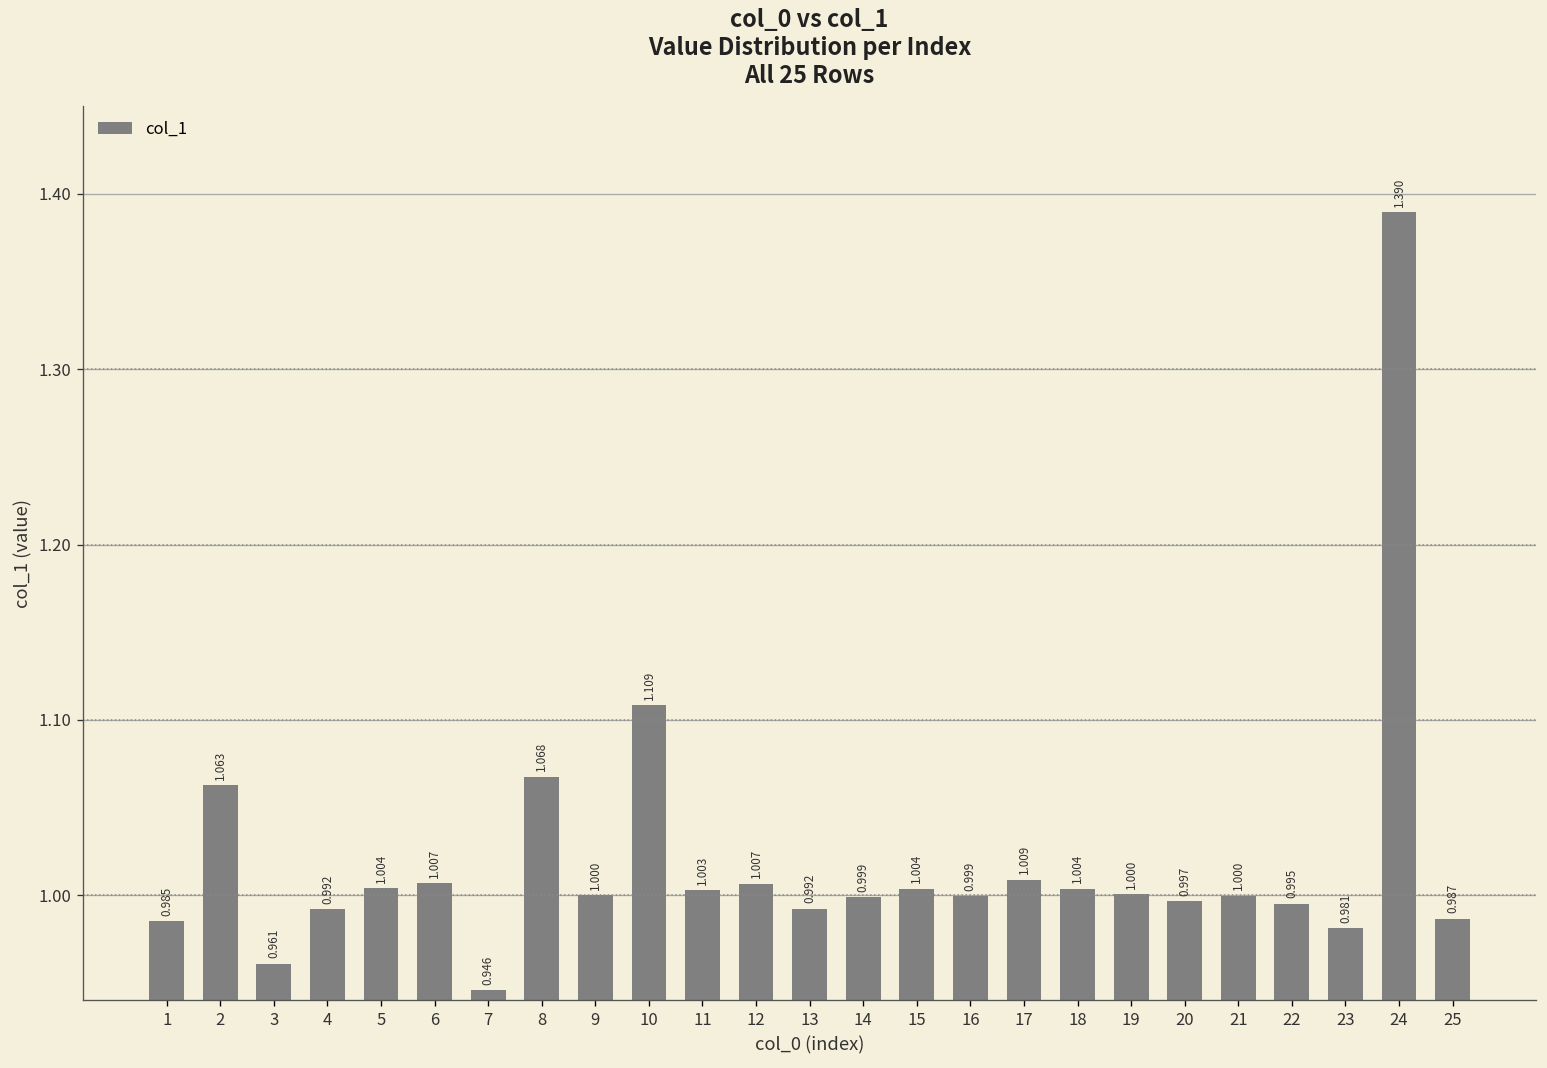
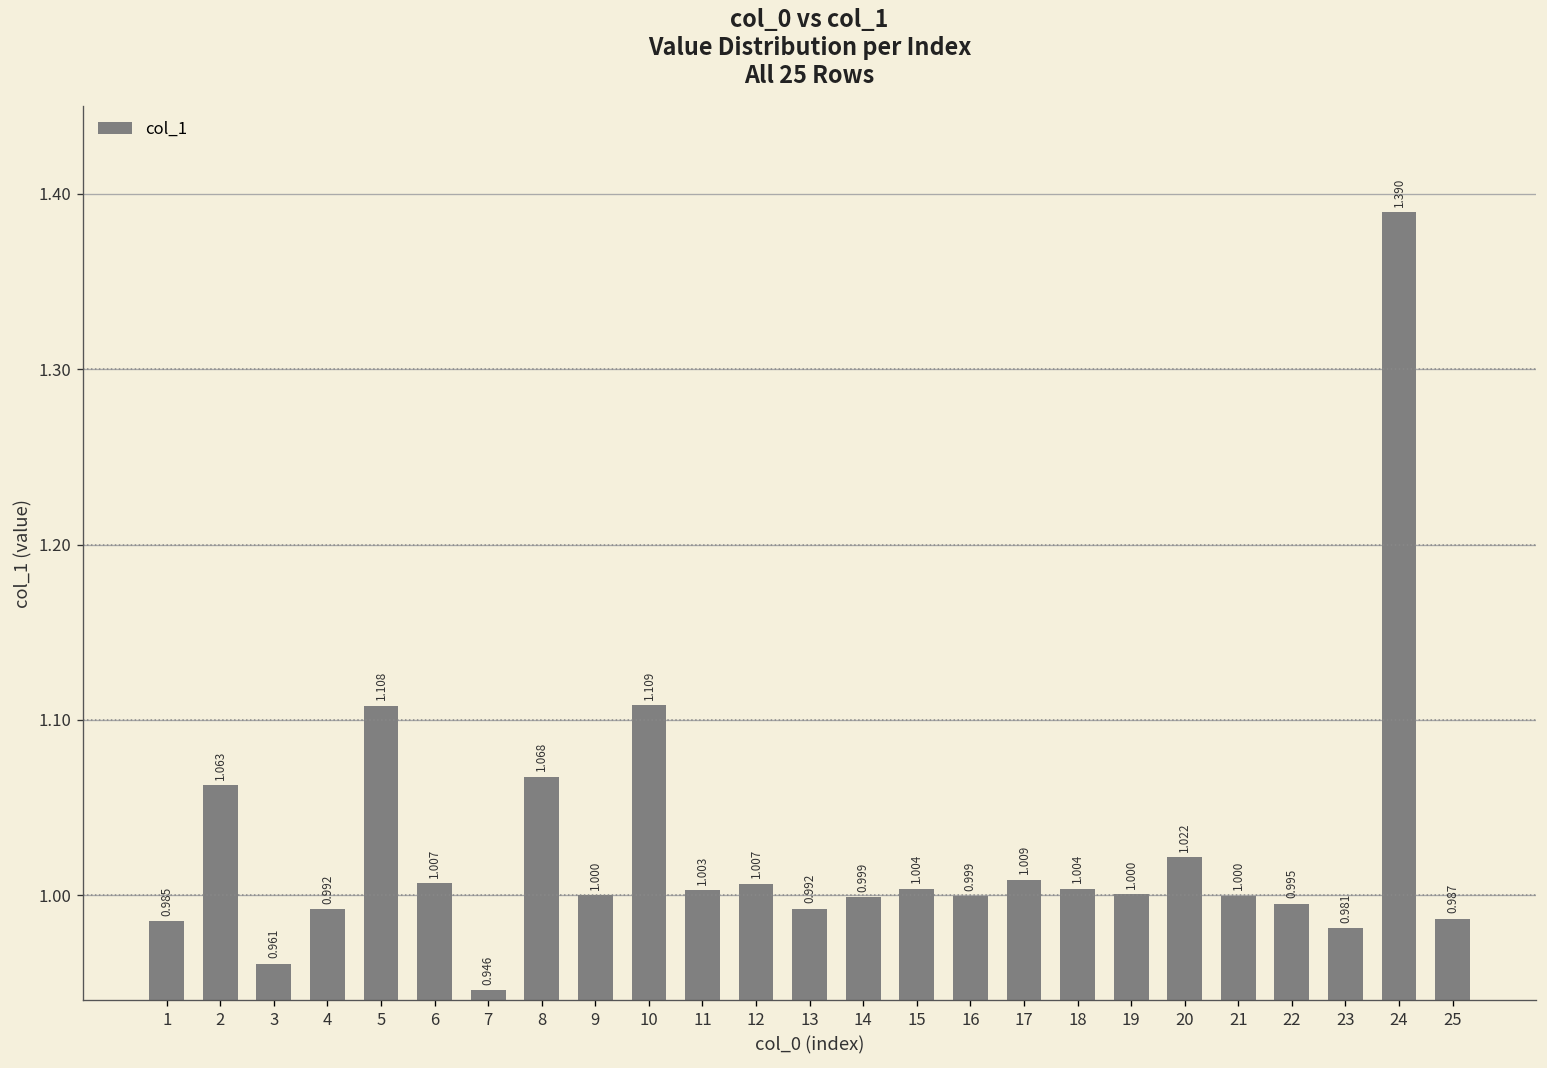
5: 1.004 -> 1.108
20: 0.997 -> 1.022
